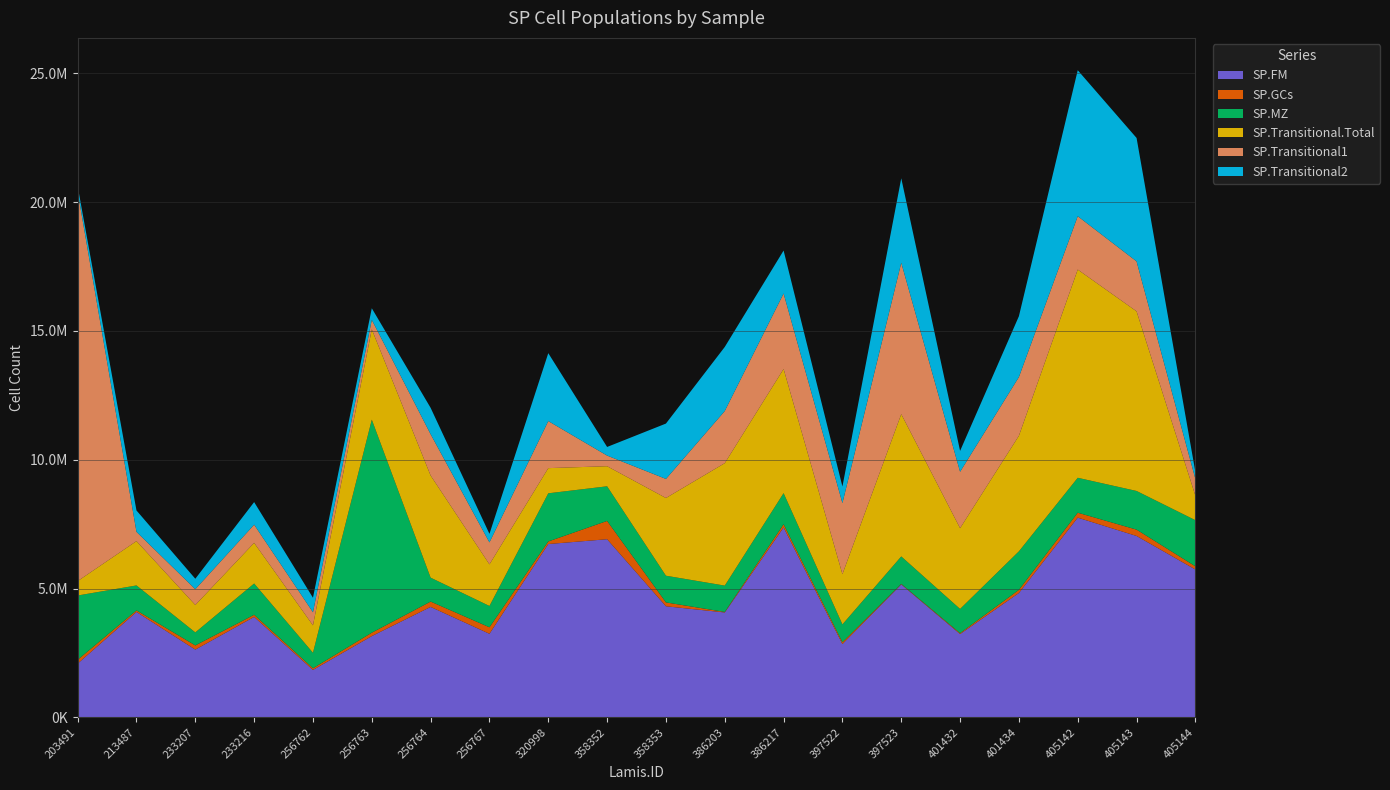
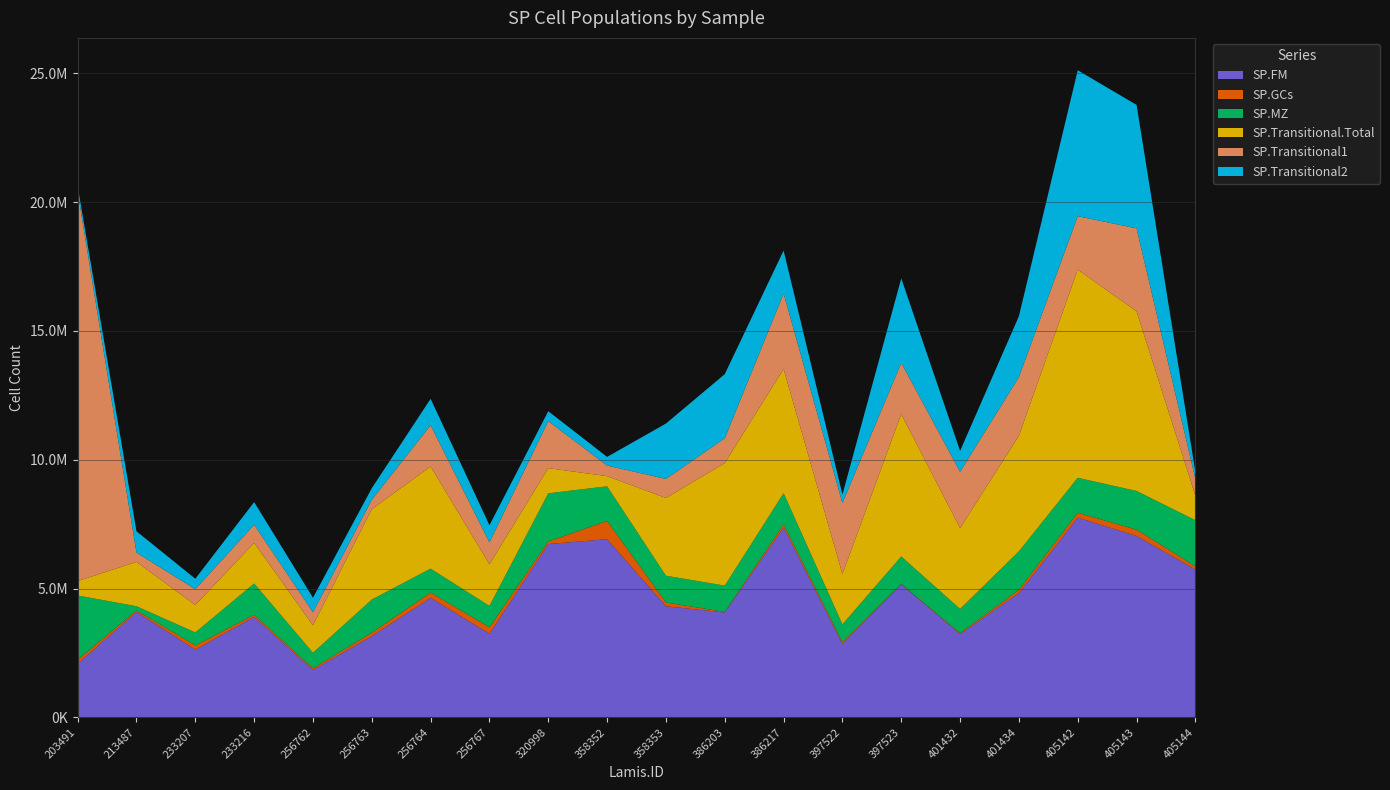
SP.MZ, 213487: 1000000 -> 200000
SP.MZ, 256763: 8300000 -> 1300000
SP.FM, 256764: 4300000 -> 4600000
SP.Transitional2, 256767: 300000 -> 700000
SP.Transitional2, 320998: 2600000 -> 400000
SP.Transitional.Total, 358352: 800000 -> 400000
SP.Transitional1, 386203: 2000000 -> 1000000
SP.Transitional2, 397522: 600000 -> 300000
SP.Transitional1, 397523: 5900000 -> 2000000
SP.Transitional1, 405143: 1900000 -> 3200000
